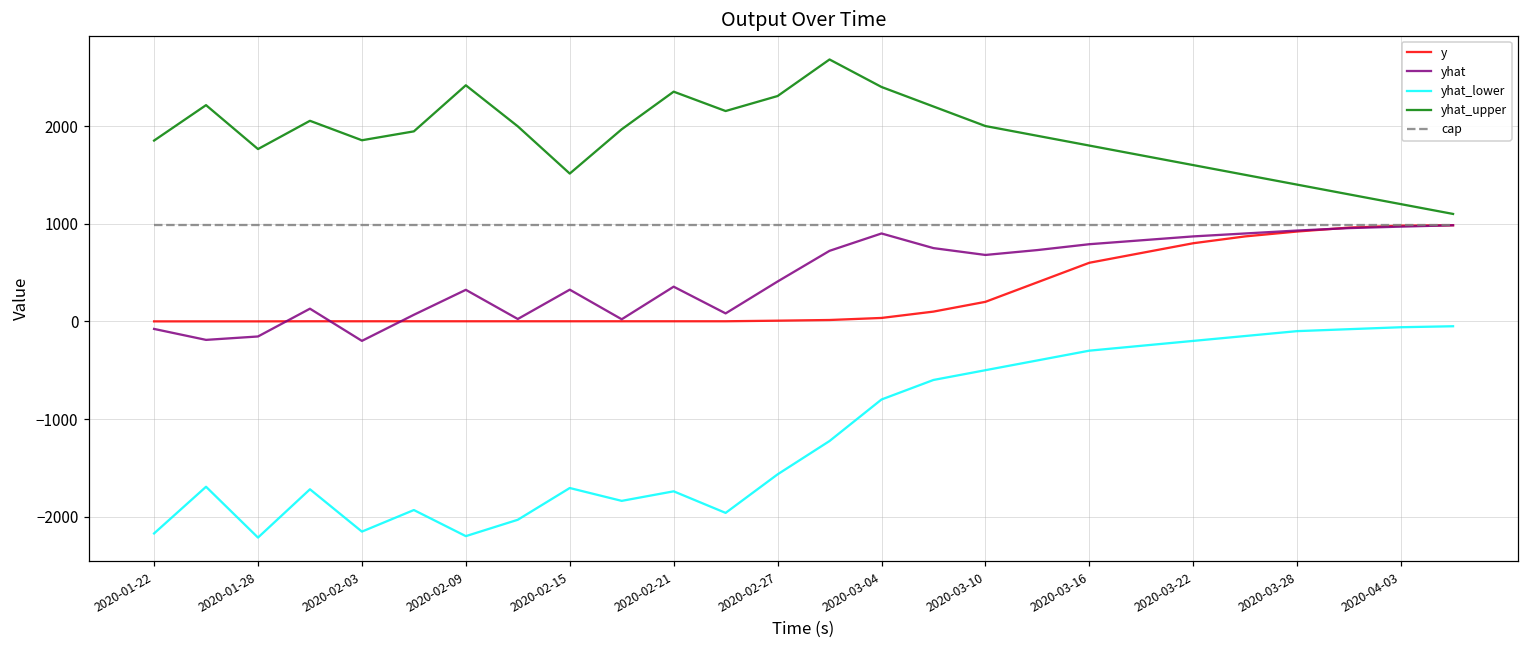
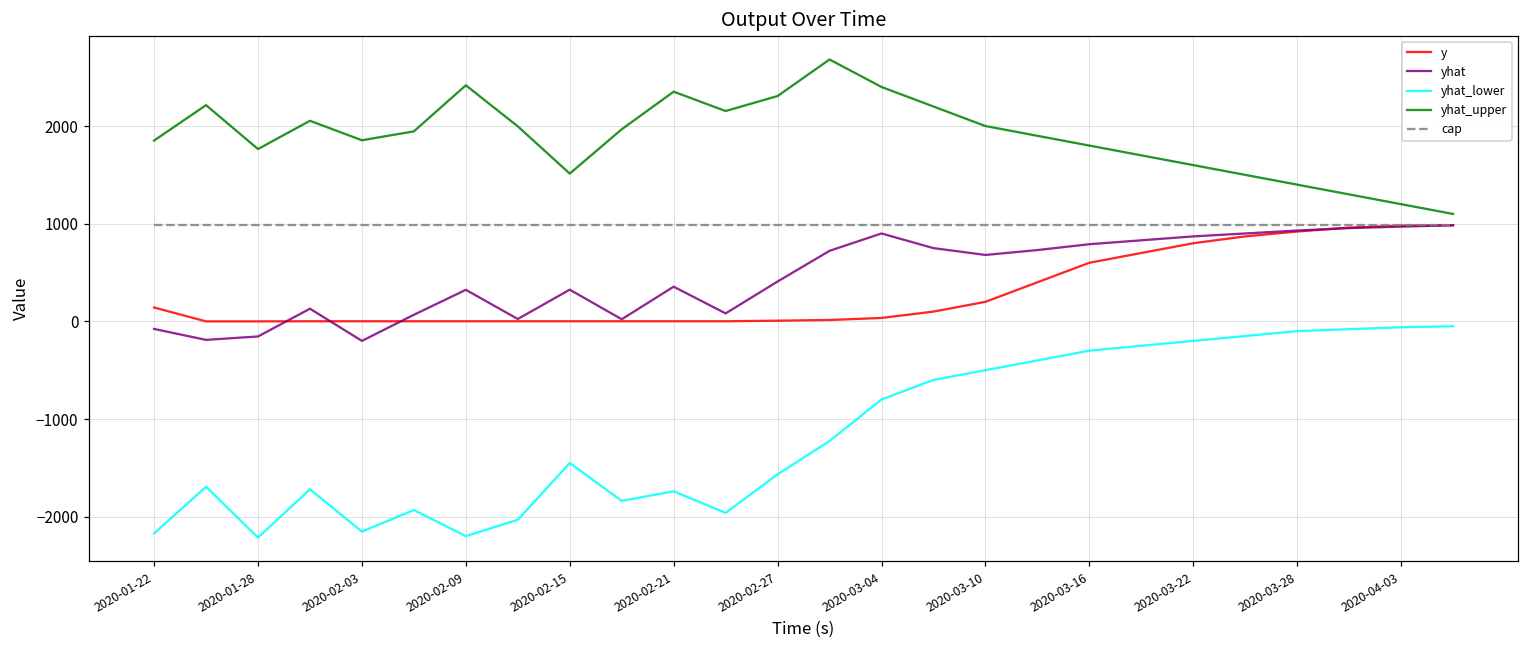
y, 2020-01-22: 0 -> 100
yhat_lower, 2020-02-15: -1700 -> -1500
